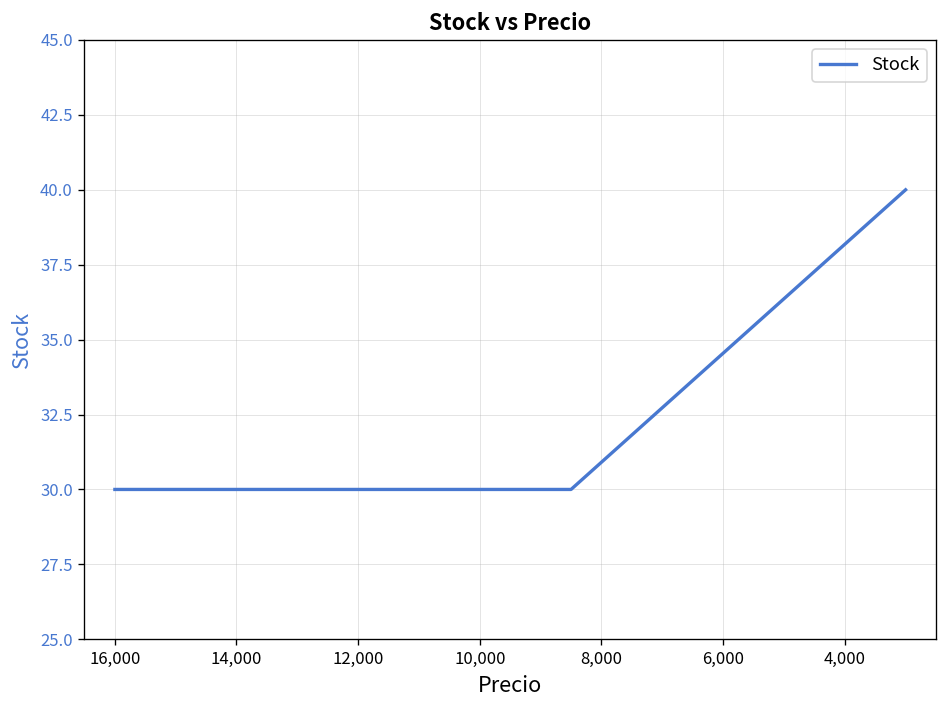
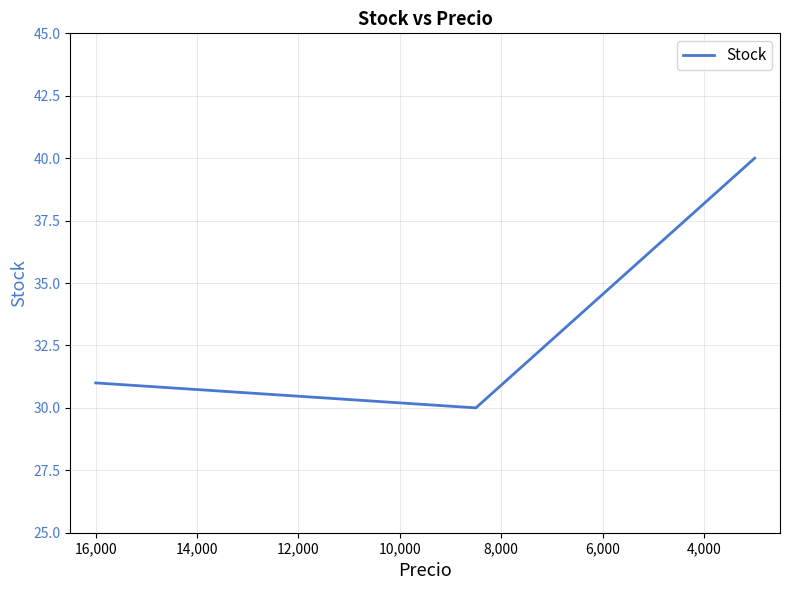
16,000: 30 -> 31
